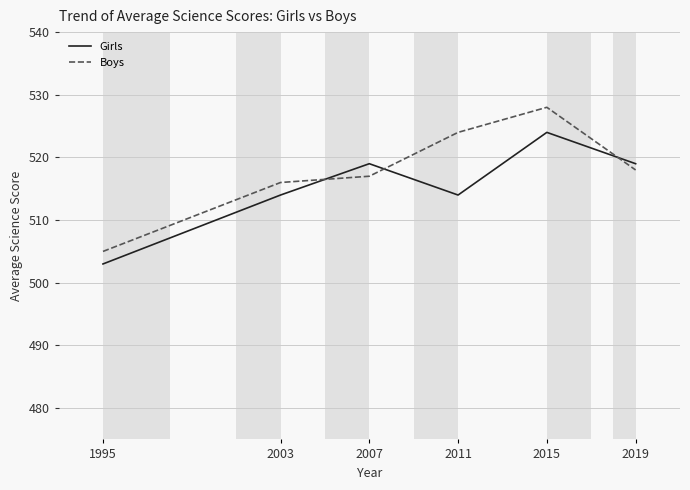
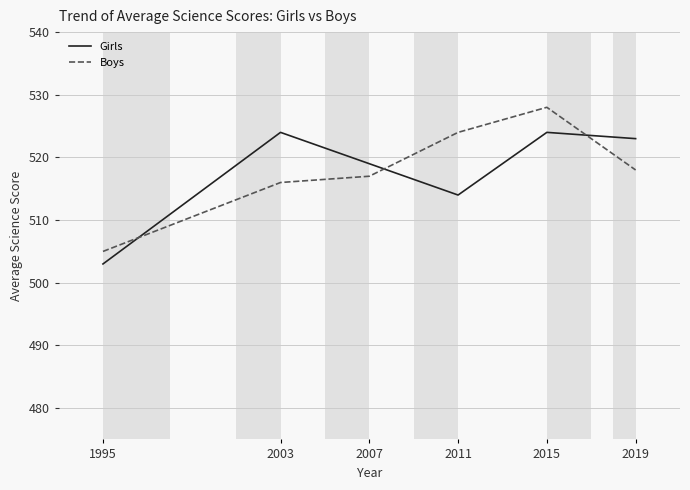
Girls, 2003: 514 -> 524
Girls, 2019: 519 -> 523
